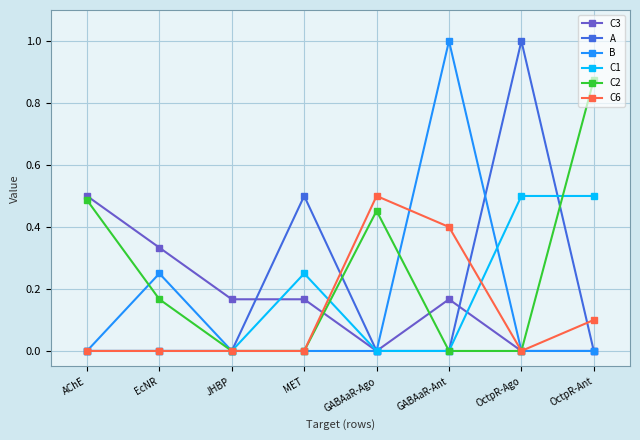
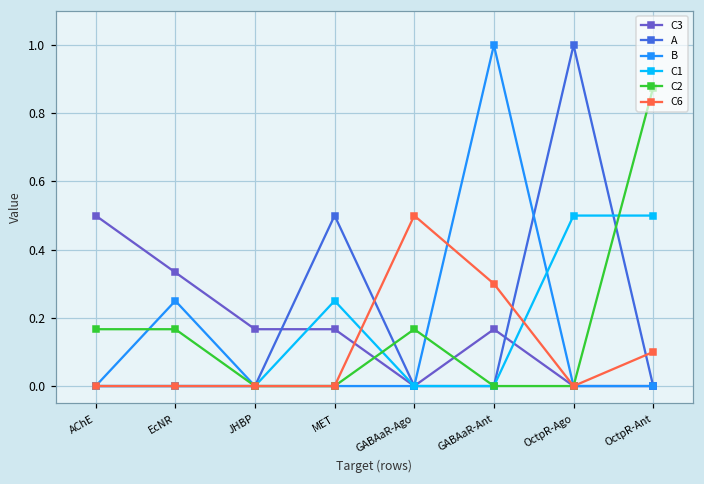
C2, AChE: 0.49 -> 0.17
C2, GABAaR-Ago: 0.45 -> 0.17
C6, GABAaR-Ant: 0.4 -> 0.3
